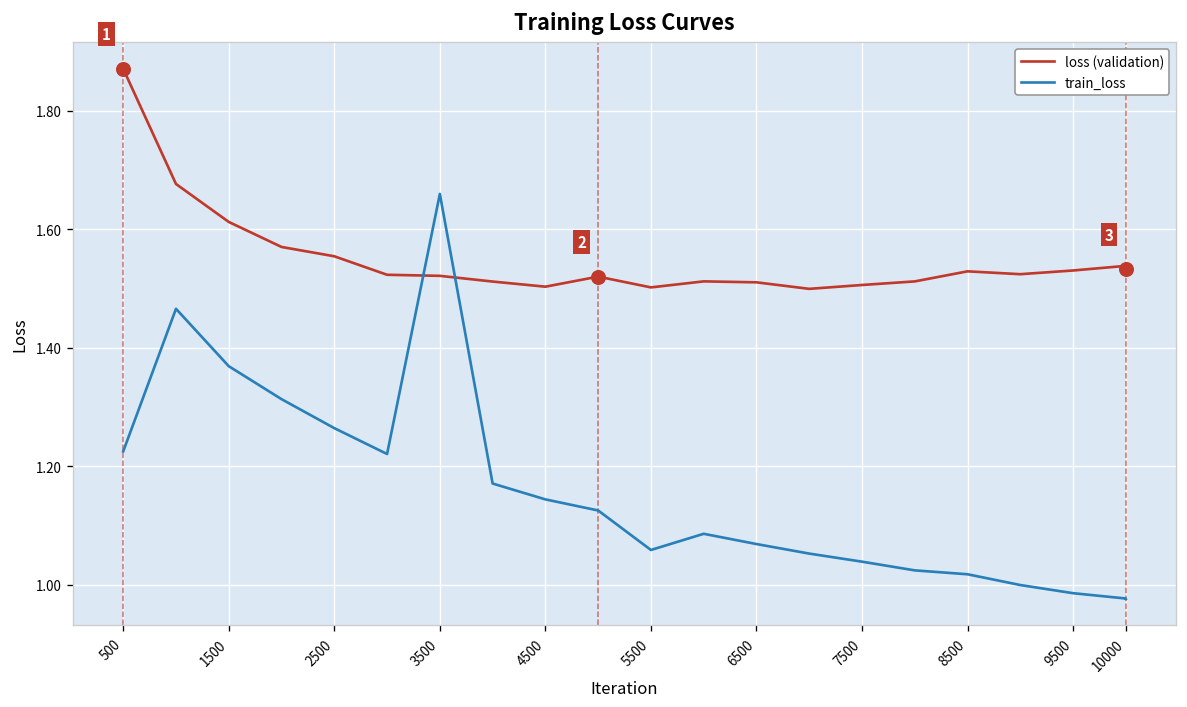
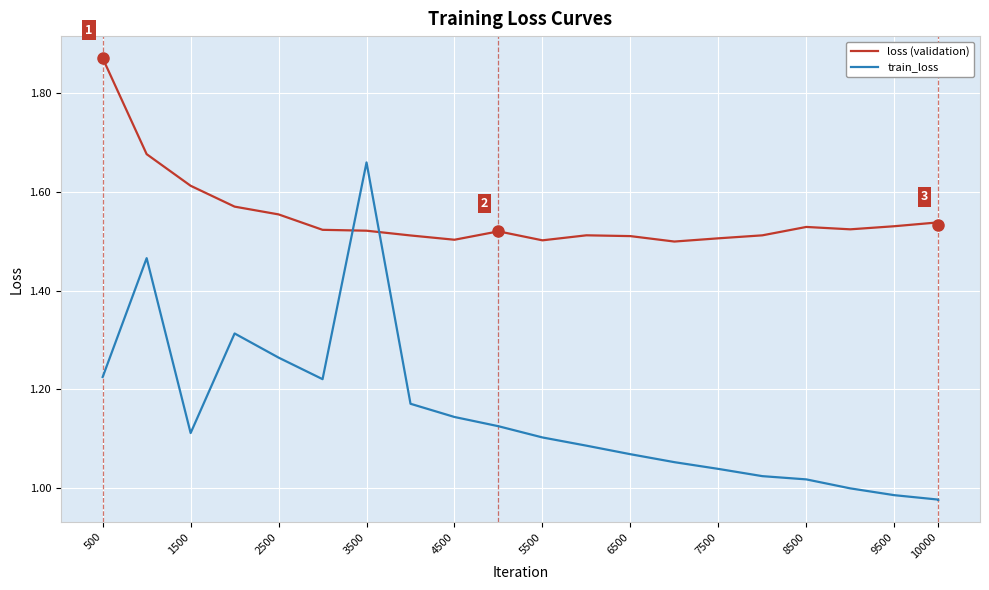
train_loss, 1500: 1.37 -> 1.11
train_loss, 5500: 1.06 -> 1.10
